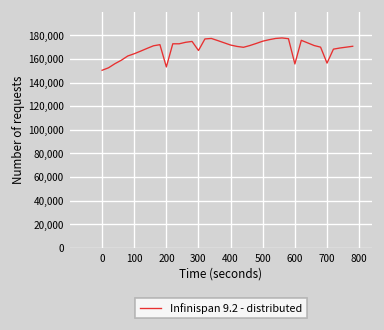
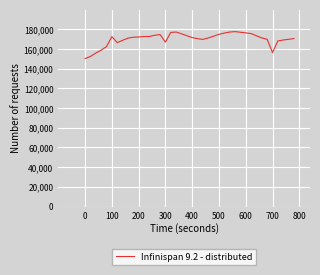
100: 160,000 -> 170,000
200: 150,000 -> 170,000
600: 160,000 -> 180,000
